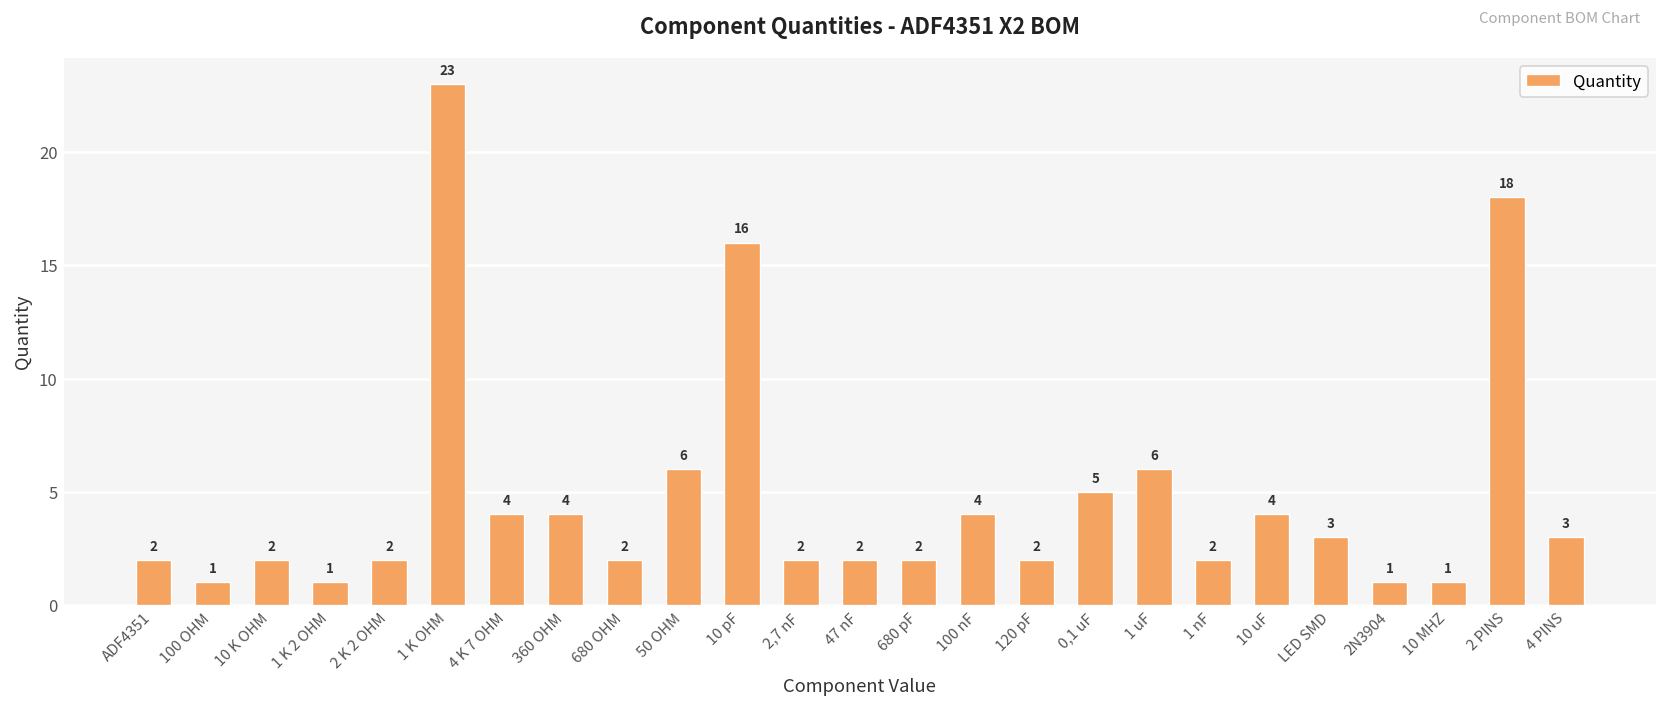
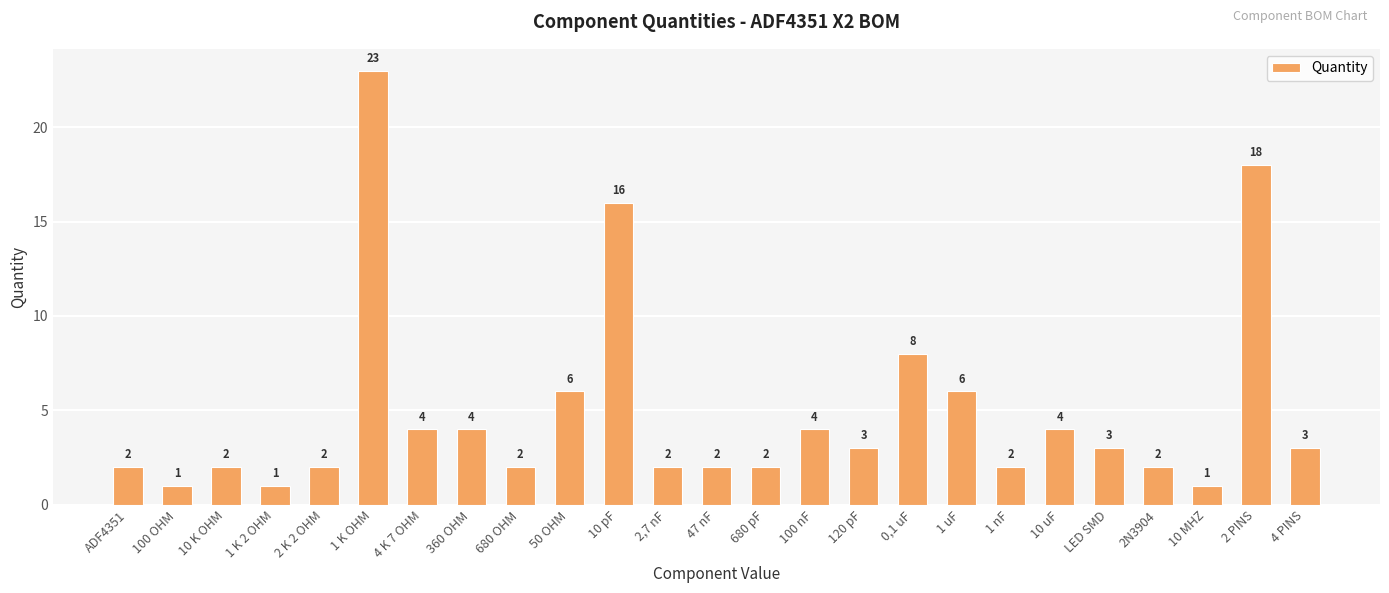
120 pF: 2 -> 3
0,1 uF: 5 -> 8
2N3904: 1 -> 2
